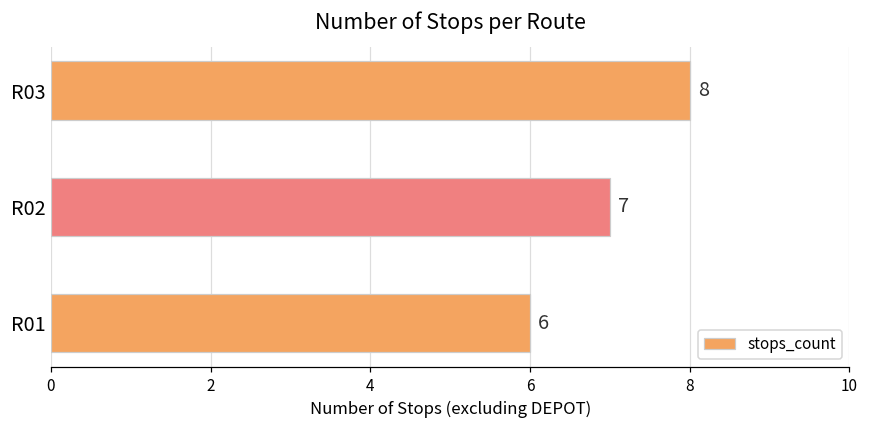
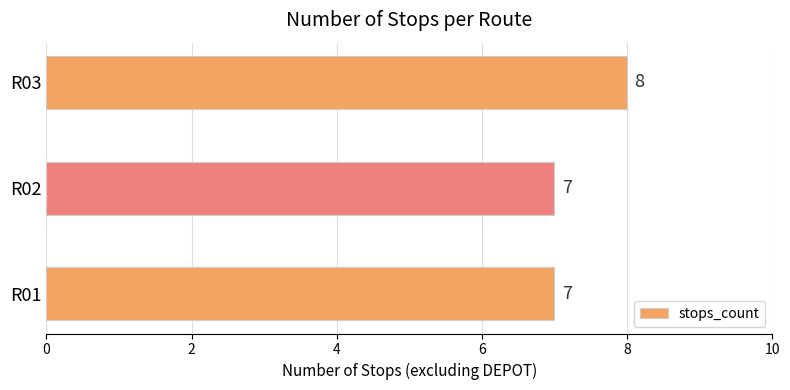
R01: 6 -> 7
